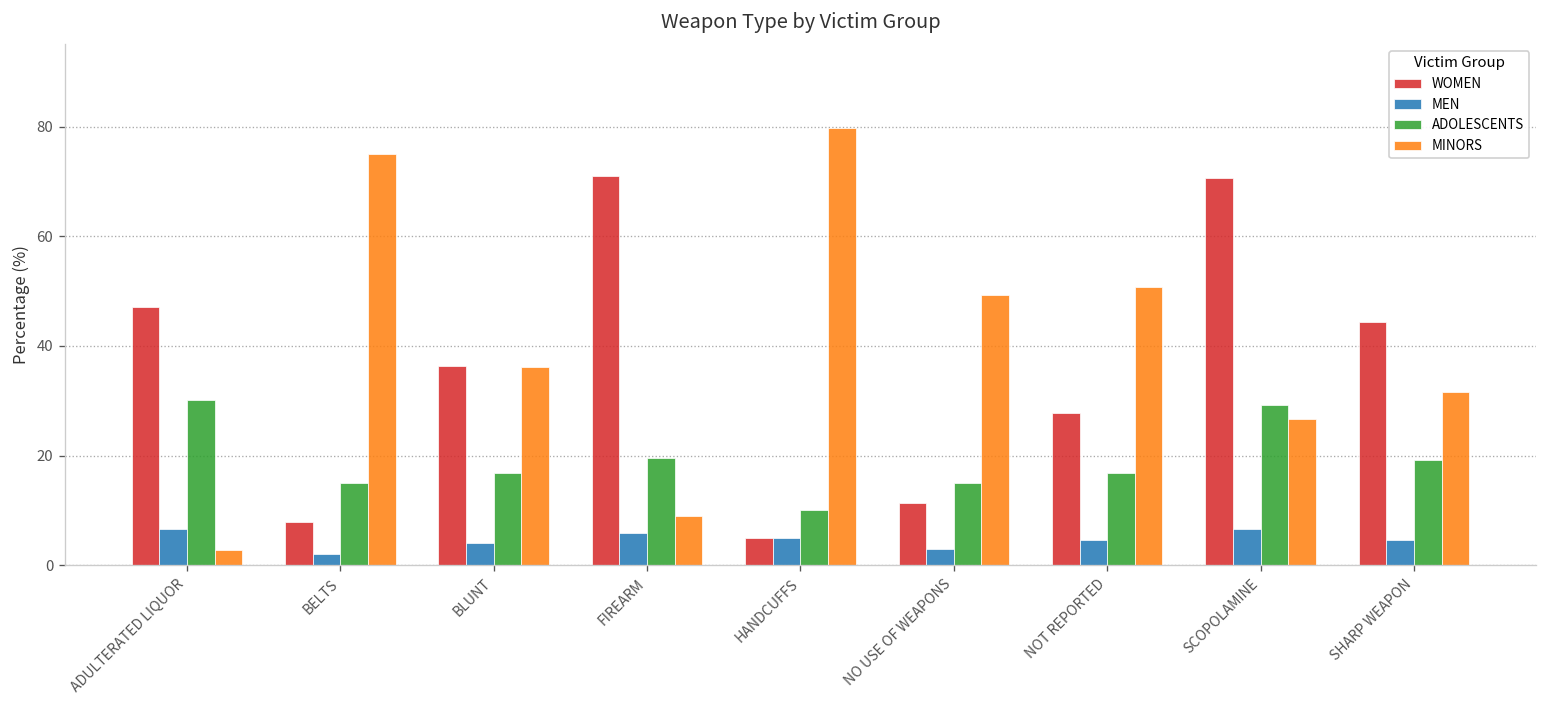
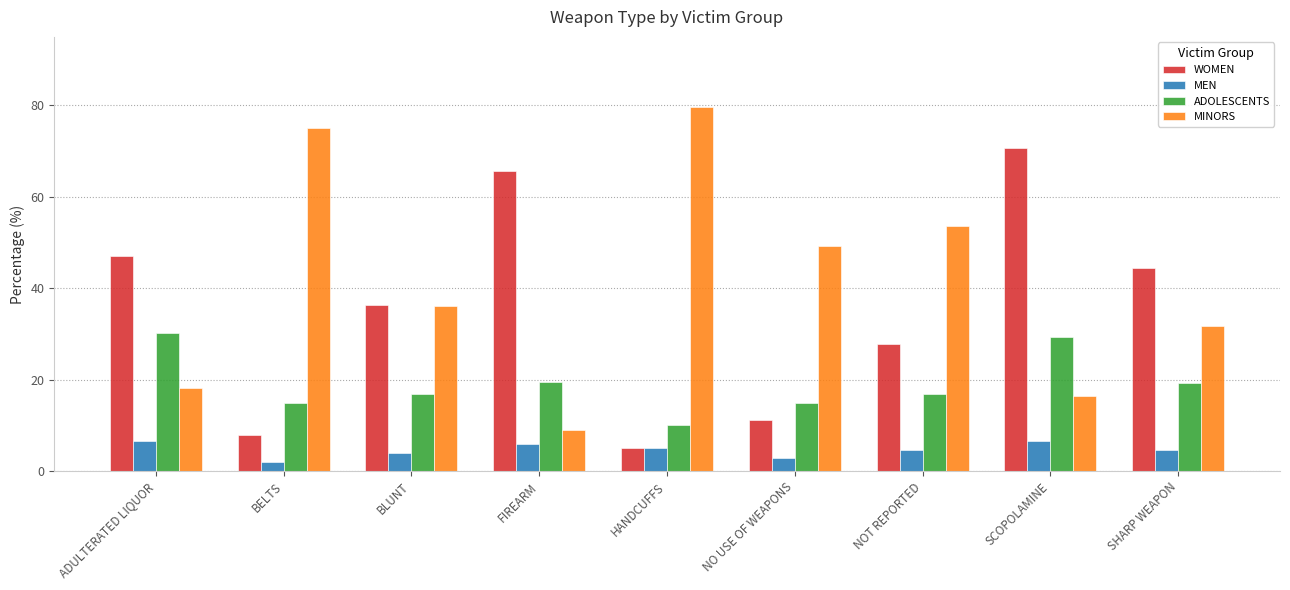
MINORS, ADULTERATED LIQUOR: 3 -> 18
WOMEN, FIREARM: 71 -> 66
MINORS, NOT REPORTED: 51 -> 54
MINORS, SCOPOLAMINE: 27 -> 16
